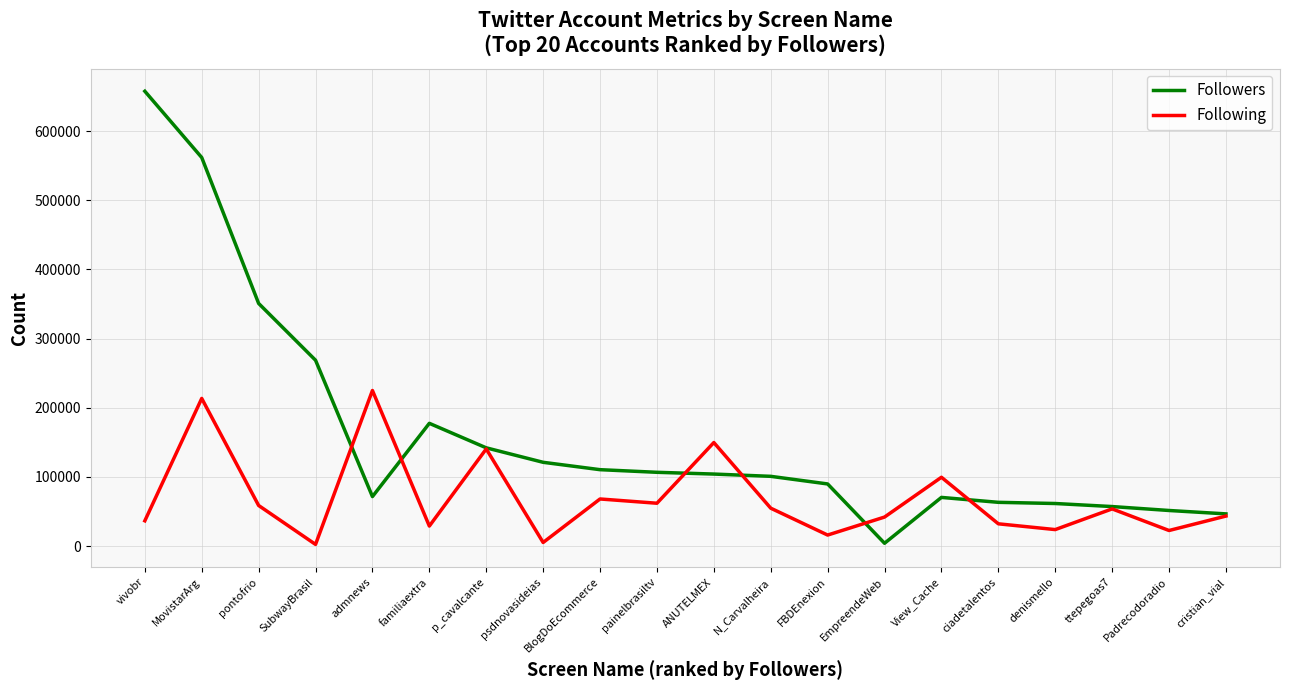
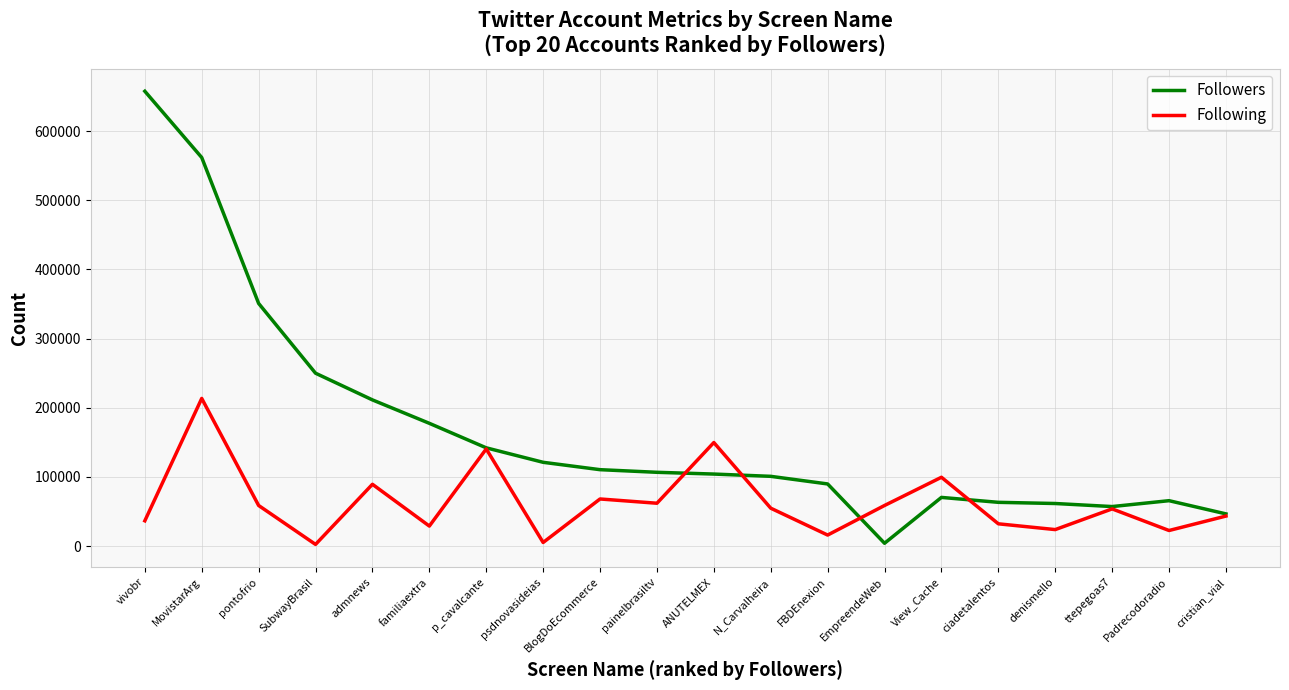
Followers, SubwayBrasil: 270000 -> 250000
Followers, admnews: 70000 -> 210000
Following, admnews: 220000 -> 90000
Following, EmpreendeWeb: 40000 -> 60000
Followers, Padrecodoradio: 50000 -> 70000
